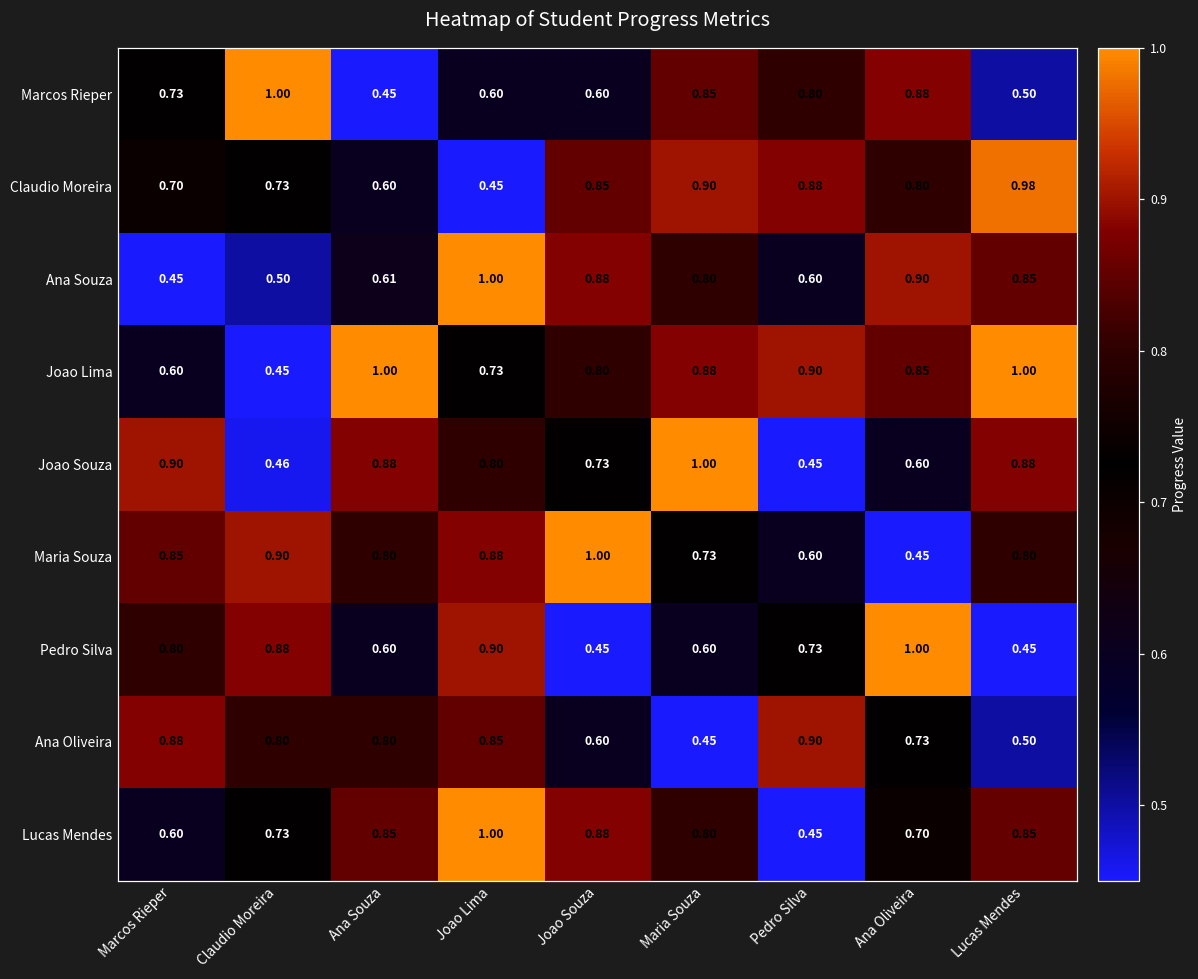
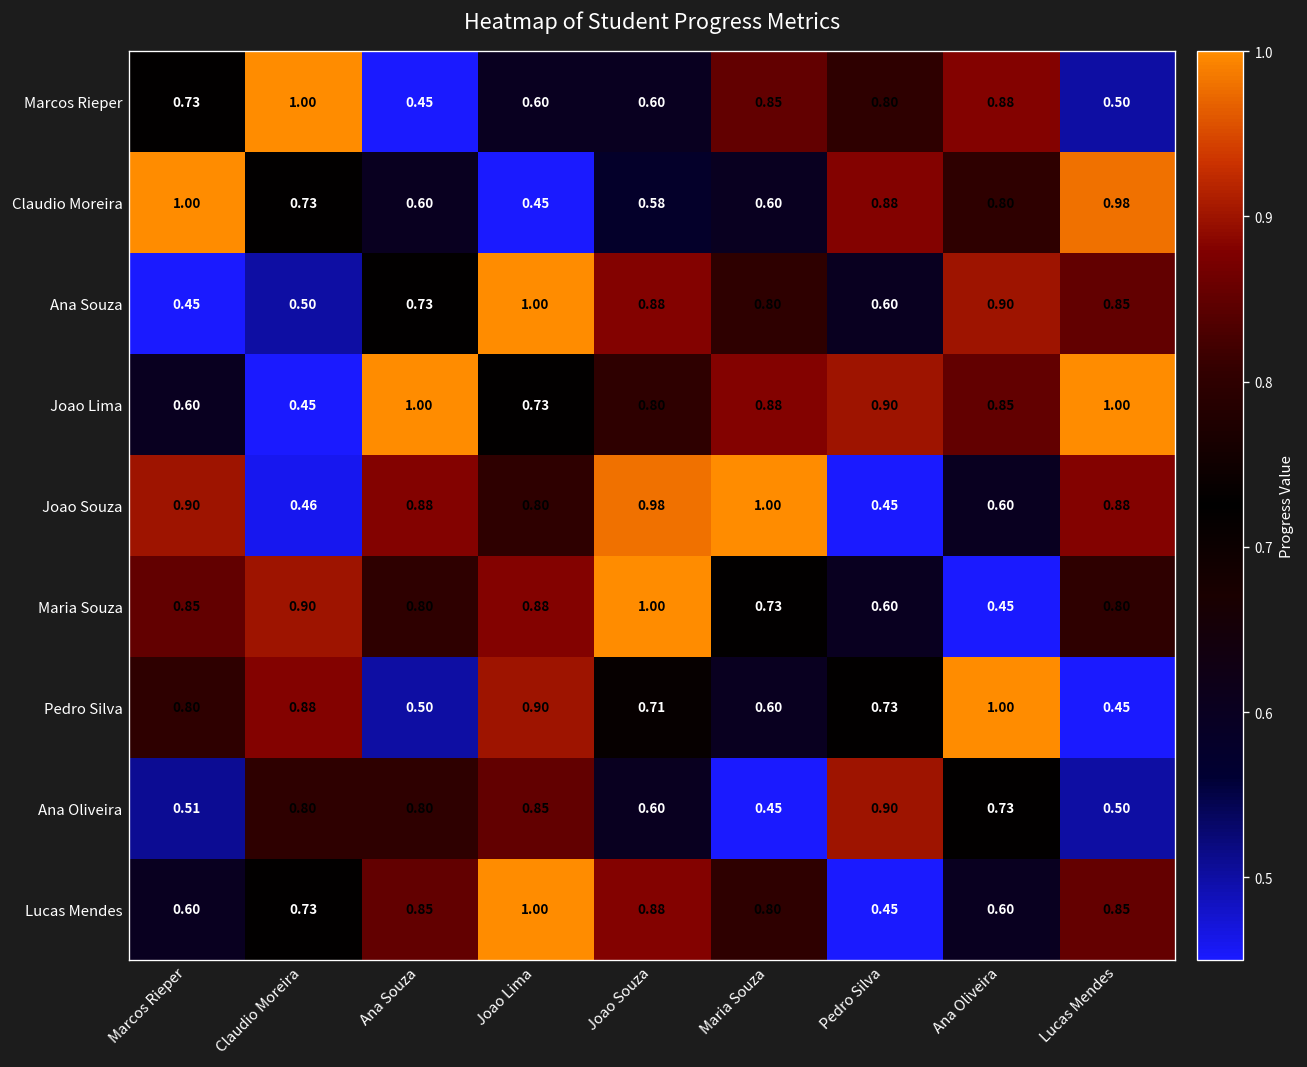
Claudio Moreira, Marcos Rieper: 0.70 -> 1.00
Claudio Moreira, Joao Souza: 0.85 -> 0.58
Claudio Moreira, Maria Souza: 0.90 -> 0.60
Ana Souza, Ana Souza: 0.61 -> 0.73
Joao Souza, Joao Souza: 0.73 -> 0.98
Pedro Silva, Ana Souza: 0.60 -> 0.50
Pedro Silva, Joao Souza: 0.45 -> 0.71
Ana Oliveira, Marcos Rieper: 0.88 -> 0.51
Lucas Mendes, Ana Oliveira: 0.70 -> 0.60
